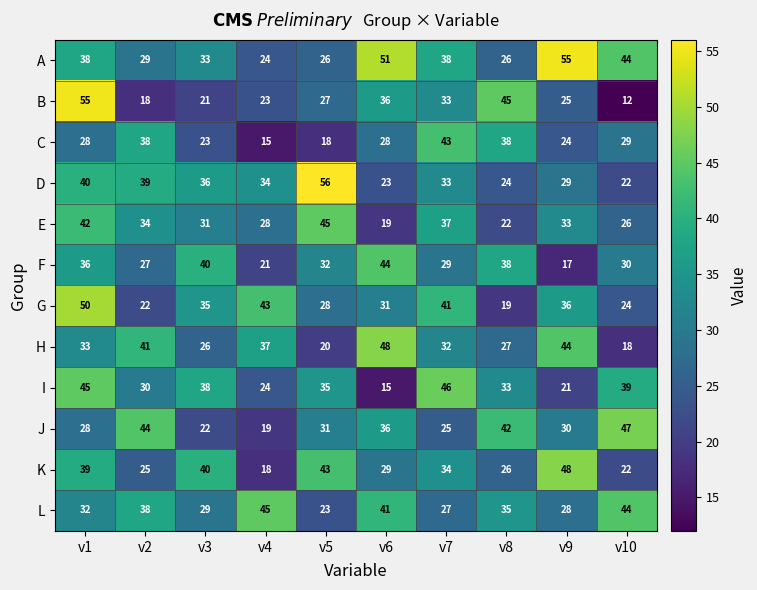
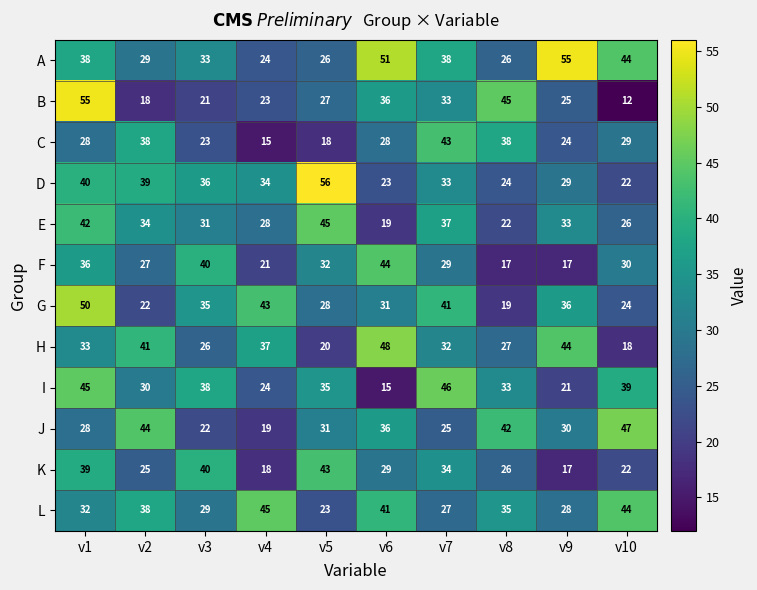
F, v8: 38 -> 17
K, v9: 48 -> 17
